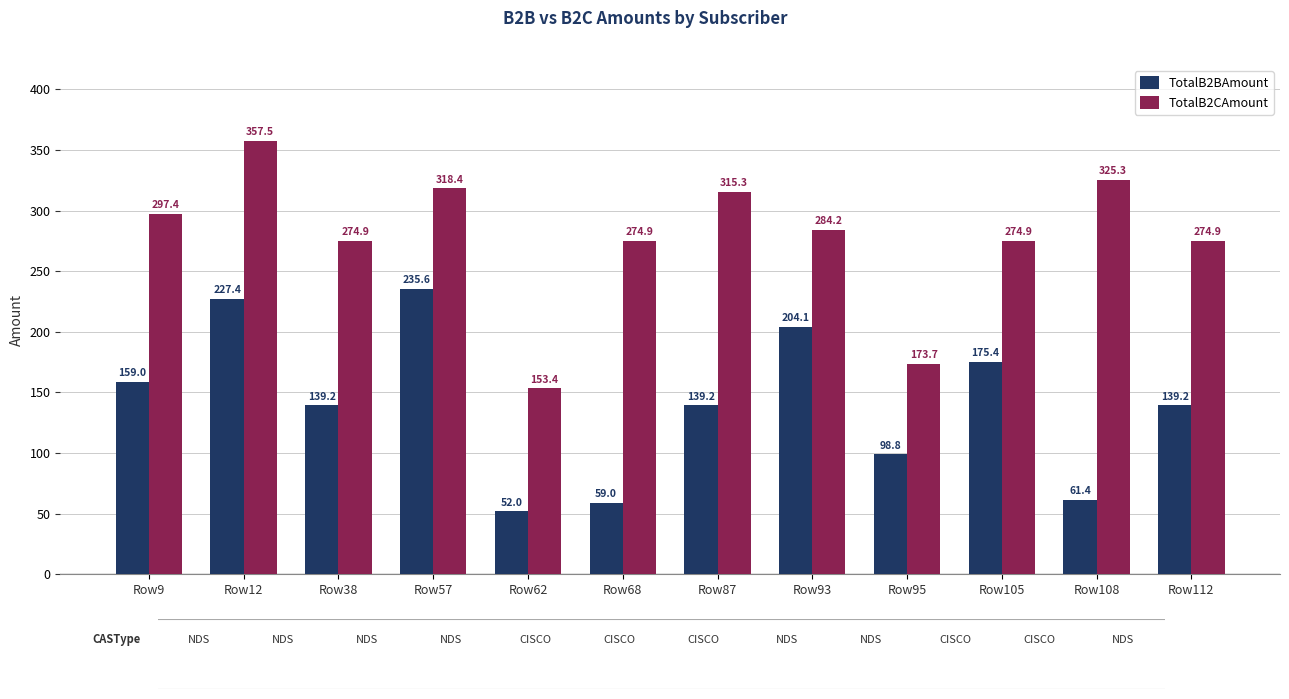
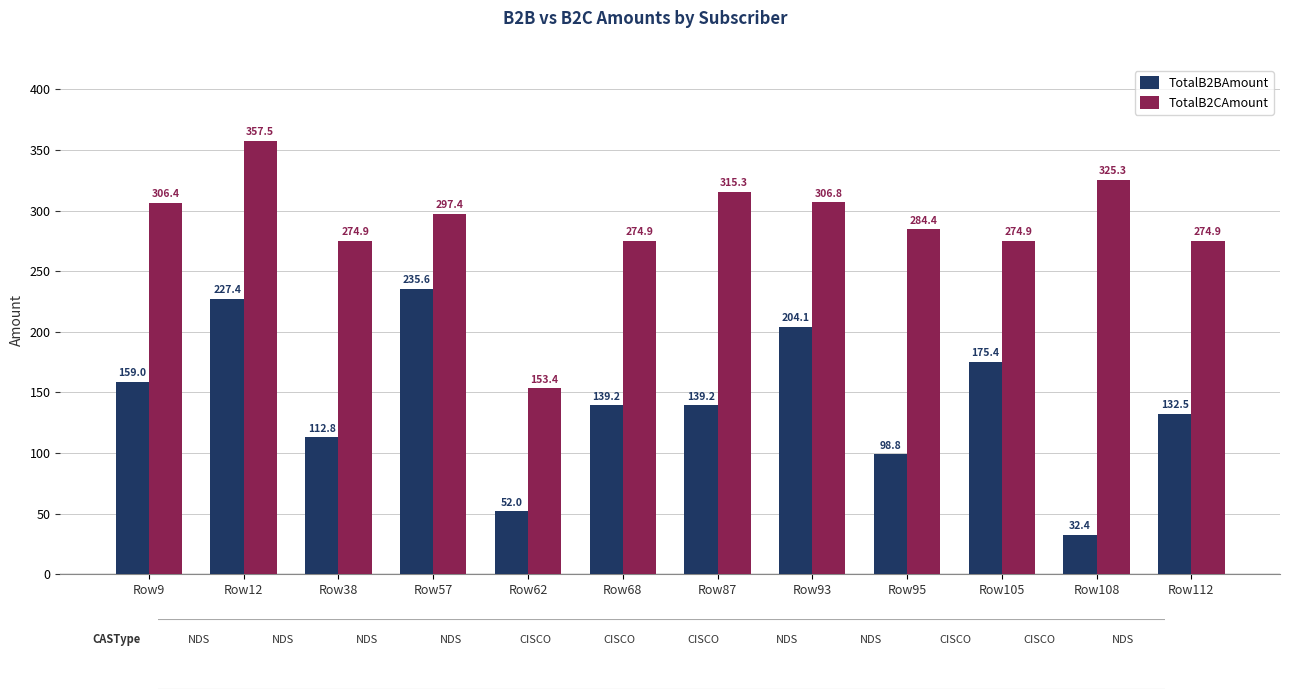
TotalB2CAmount, Row9: 297.4 -> 306.4
TotalB2BAmount, Row38: 139.2 -> 112.8
TotalB2CAmount, Row57: 318.4 -> 297.4
TotalB2BAmount, Row68: 59.0 -> 139.2
TotalB2CAmount, Row93: 284.2 -> 306.8
TotalB2CAmount, Row95: 173.7 -> 284.4
TotalB2BAmount, Row108: 61.4 -> 32.4
TotalB2BAmount, Row112: 139.2 -> 132.5
